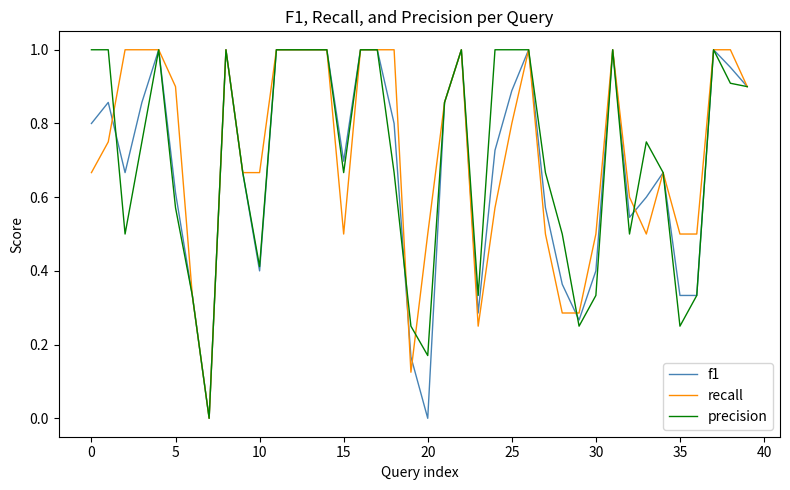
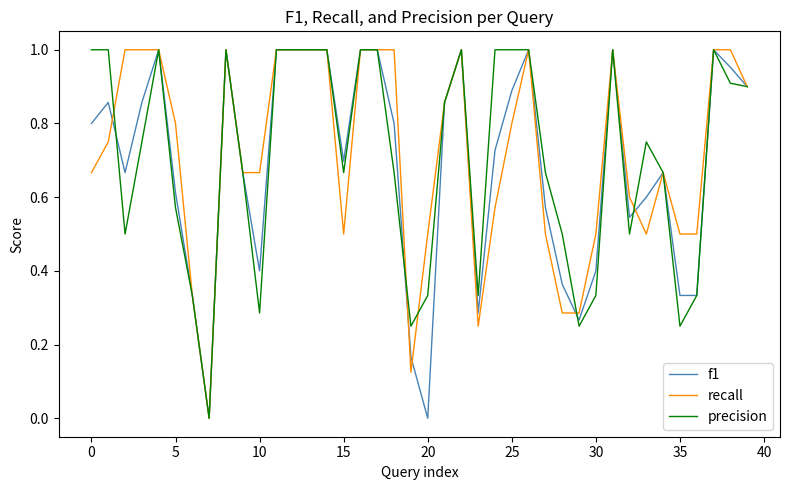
recall, 5: 0.9 -> 0.8
precision, 10: 0.41 -> 0.29
precision, 20: 0.17 -> 0.33
